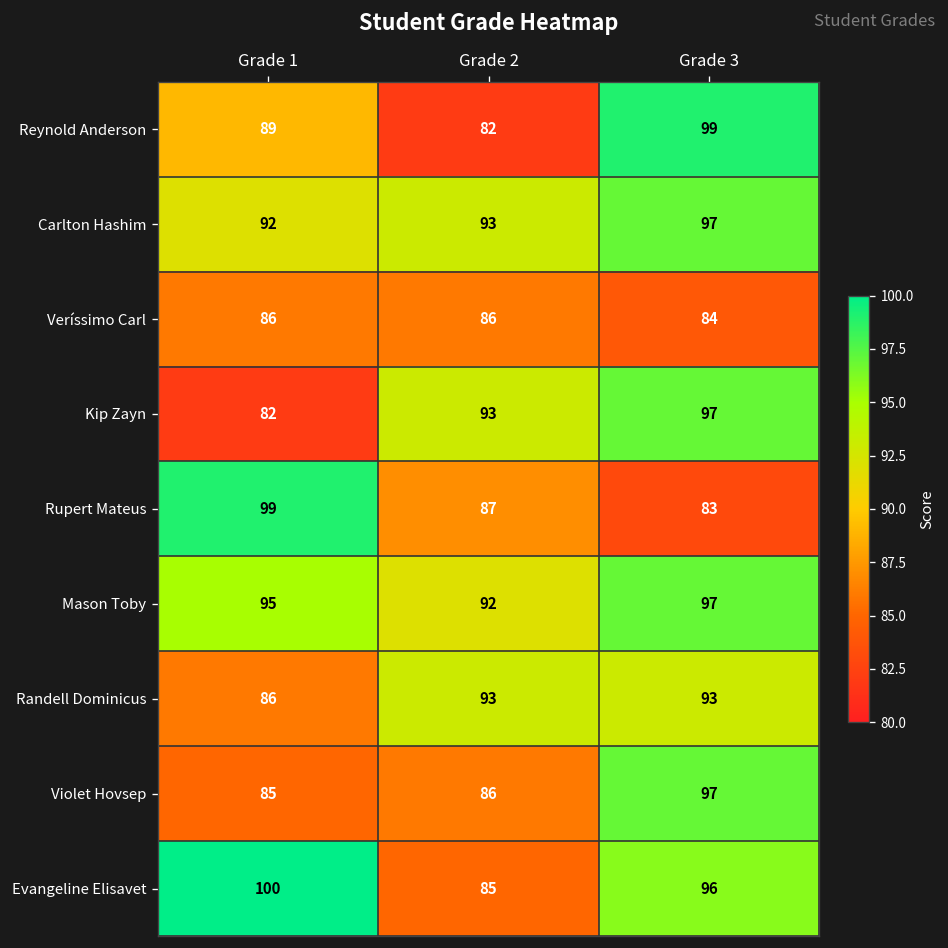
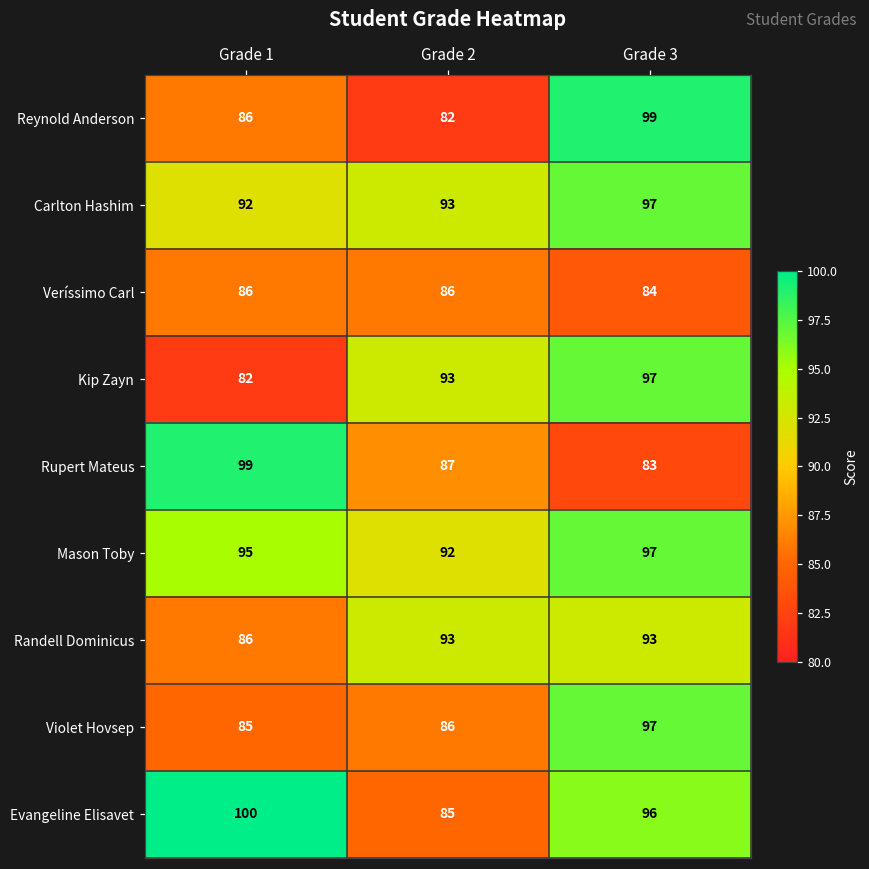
Reynold Anderson, Grade 1: 89 -> 86
